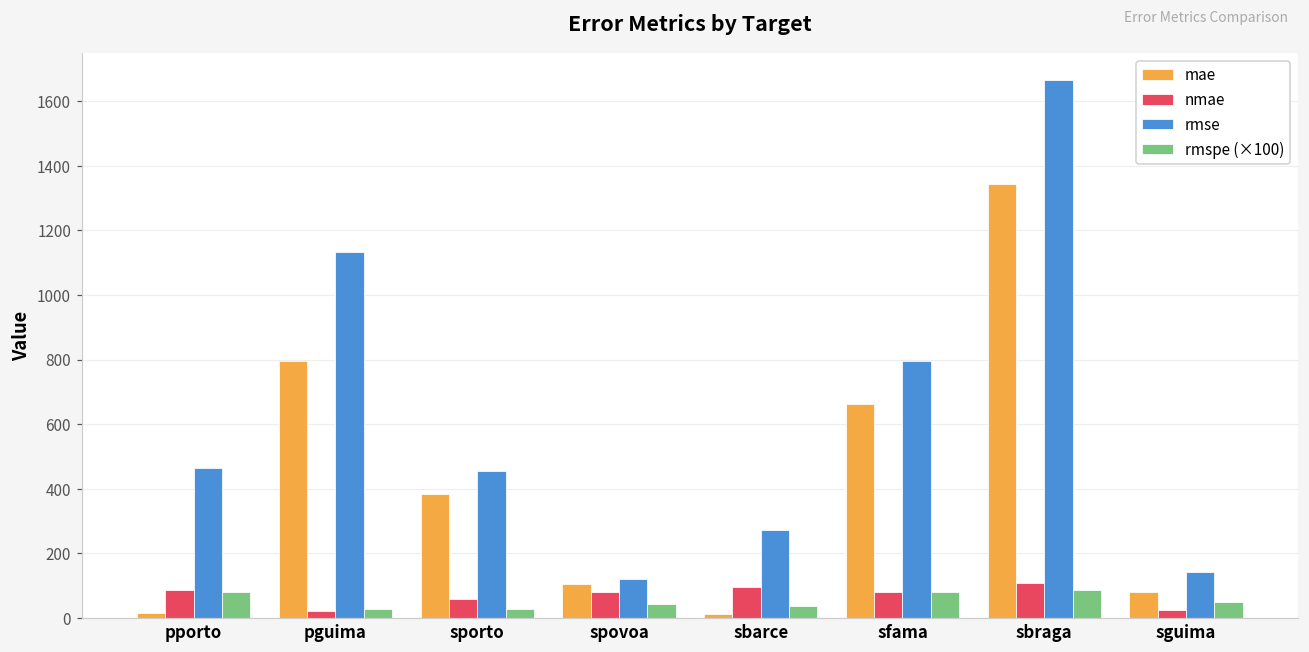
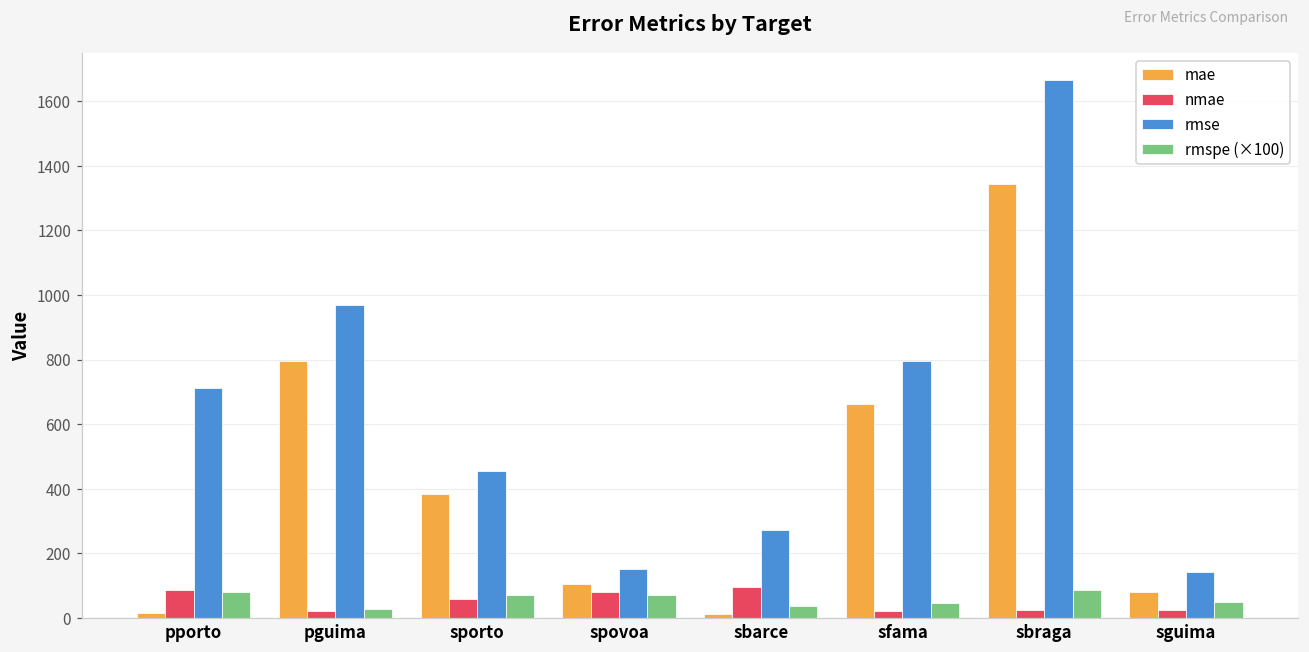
rmse, pporto: 460 -> 710
rmse, pguima: 1130 -> 970
rmspe (×100), sporto: 30 -> 70
rmse, spovoa: 120 -> 150
rmspe (×100), spovoa: 40 -> 70
nmae, sfama: 80 -> 20
rmspe (×100), sfama: 80 -> 50
nmae, sbraga: 110 -> 30
